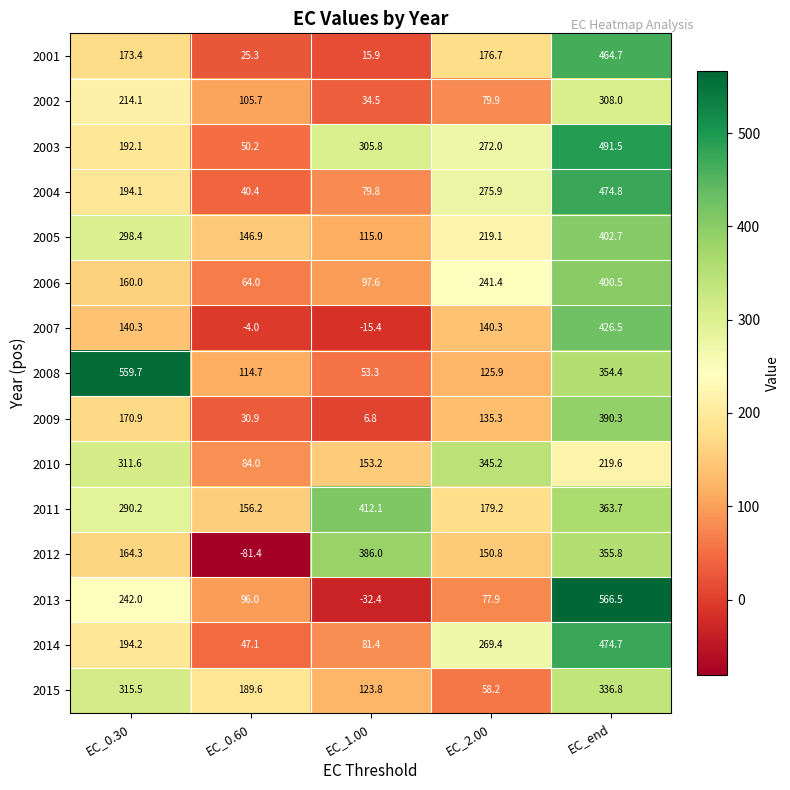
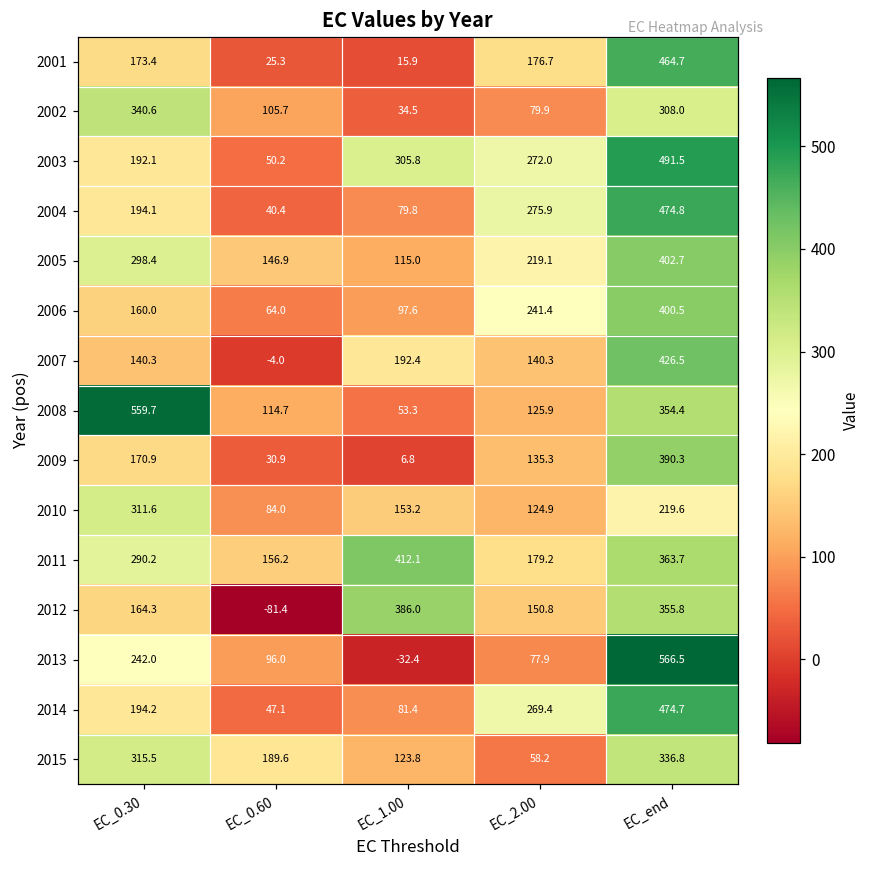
2002, EC_0.30: 214.1 -> 340.6
2007, EC_1.00: -15.4 -> 192.4
2010, EC_2.00: 345.2 -> 124.9
